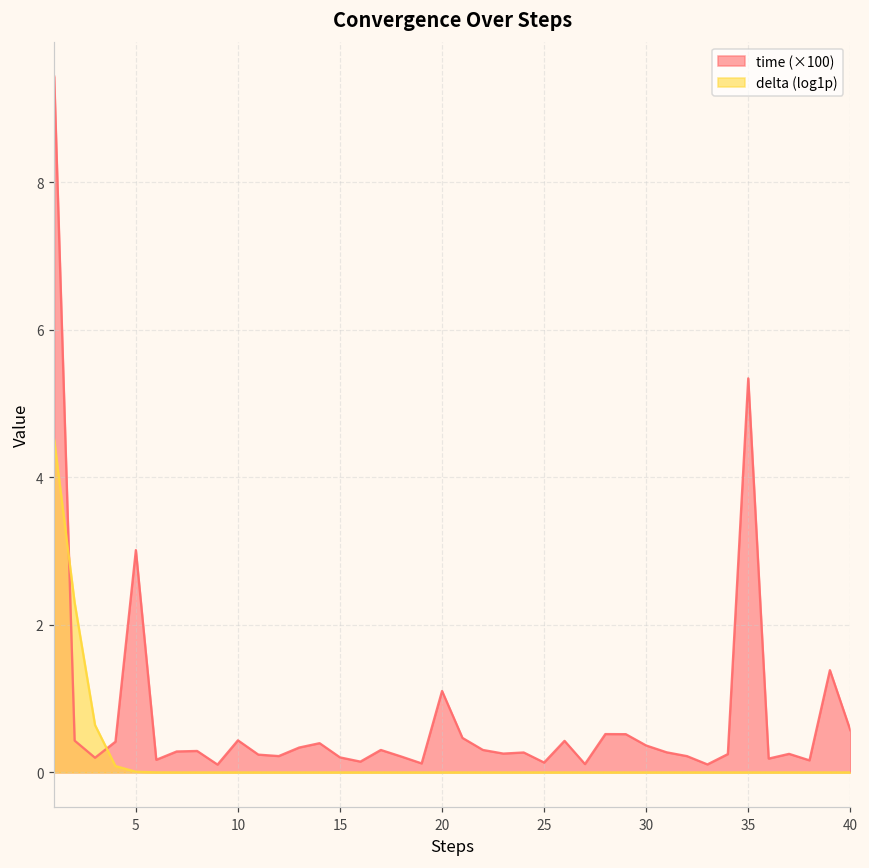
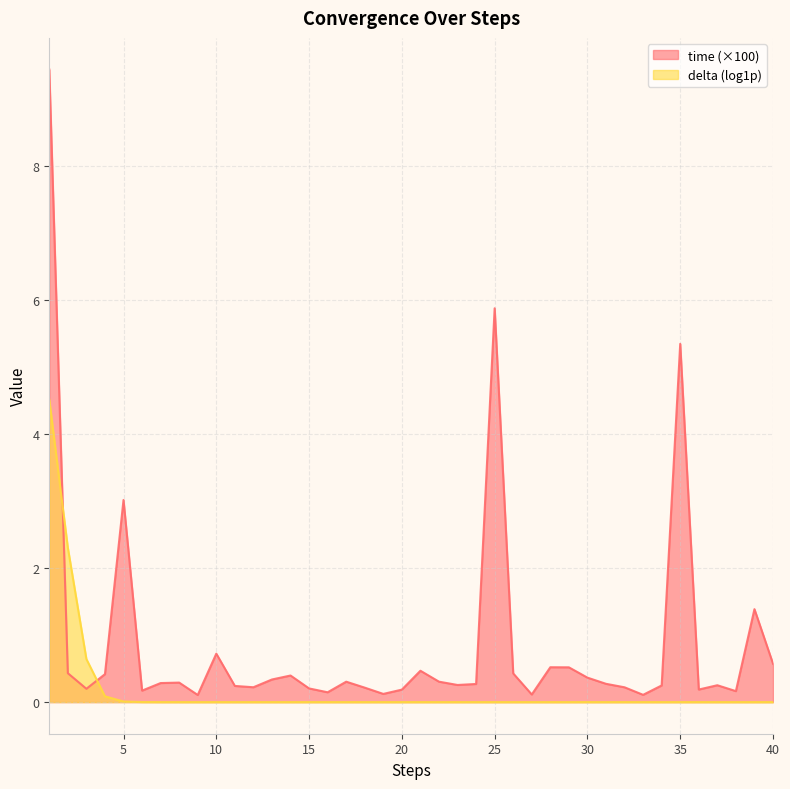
time (×100), 10: 0.4 -> 0.7
time (×100), 20: 1.1 -> 0.2
time (×100), 25: 0.1 -> 5.9
